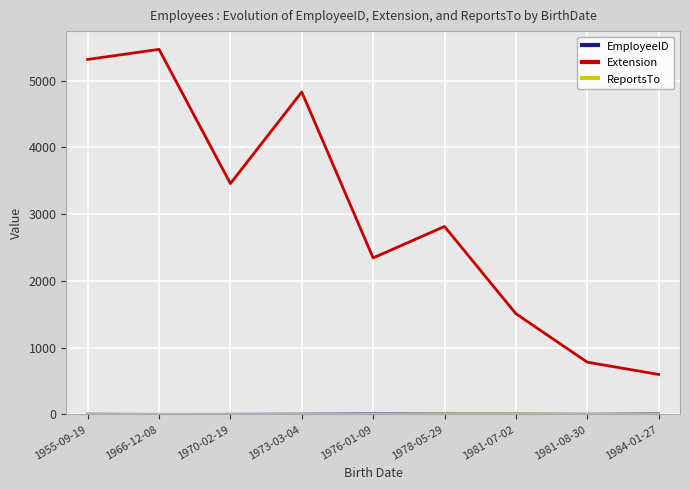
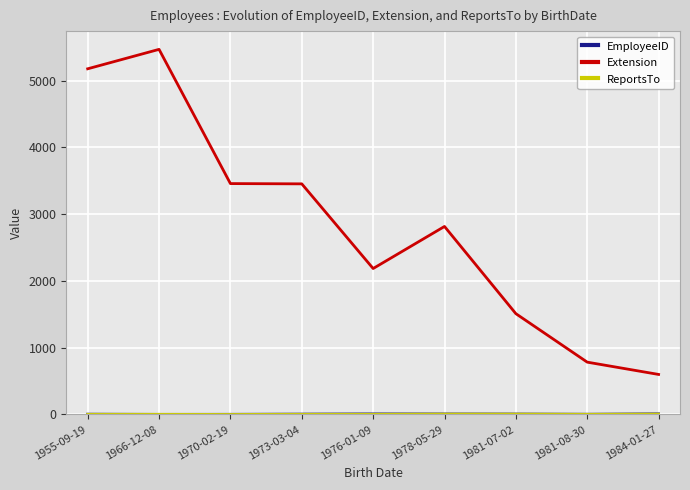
Extension, 1955-09-19: 5300 -> 5200
Extension, 1973-03-04: 4800 -> 3500
Extension, 1976-01-09: 2300 -> 2200
